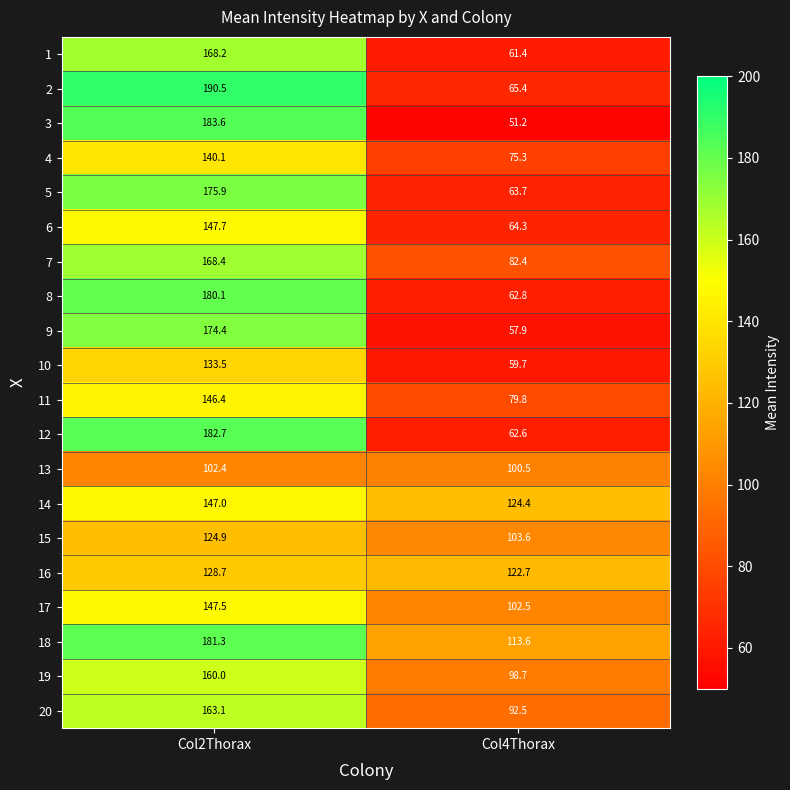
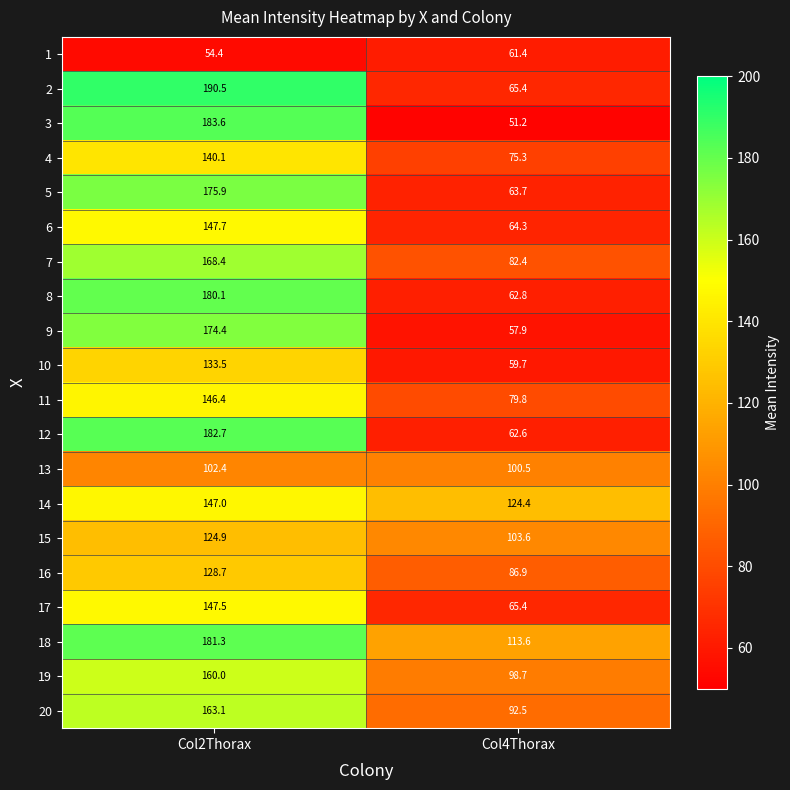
1, Col2Thorax: 168.2 -> 54.4
16, Col4Thorax: 122.7 -> 86.9
17, Col4Thorax: 102.5 -> 65.4
